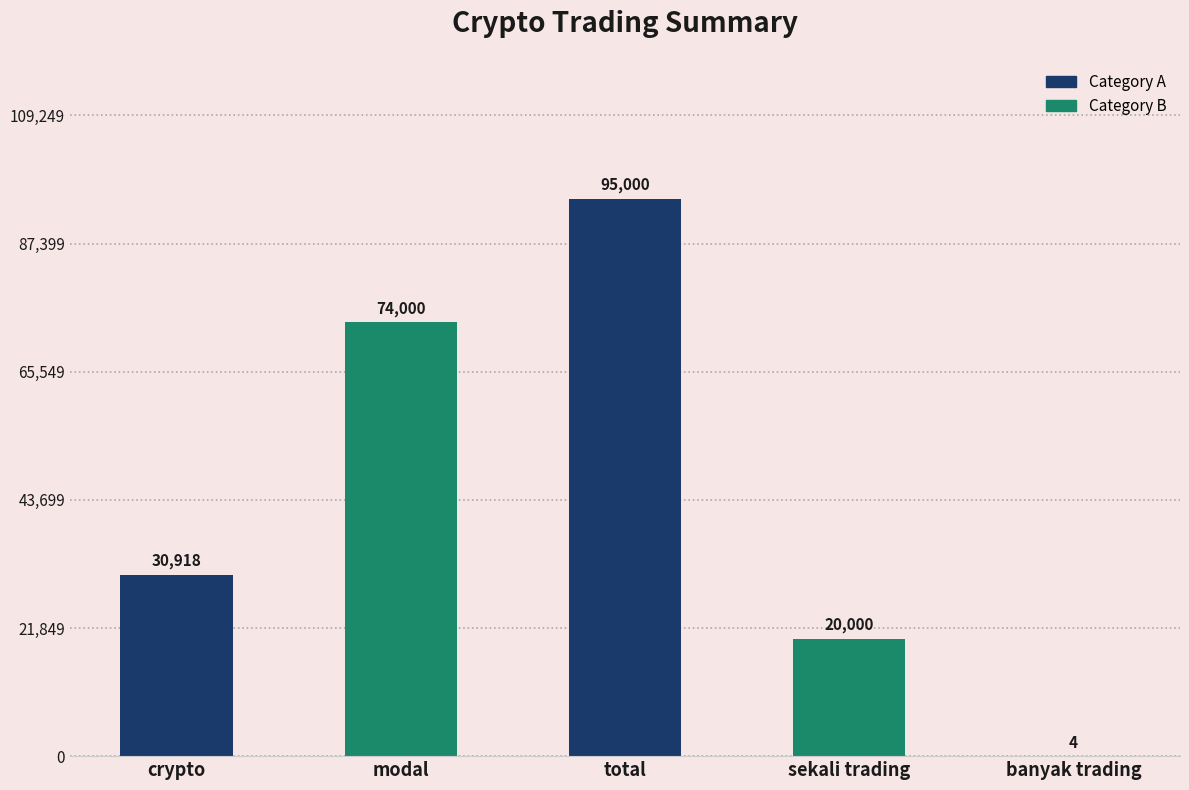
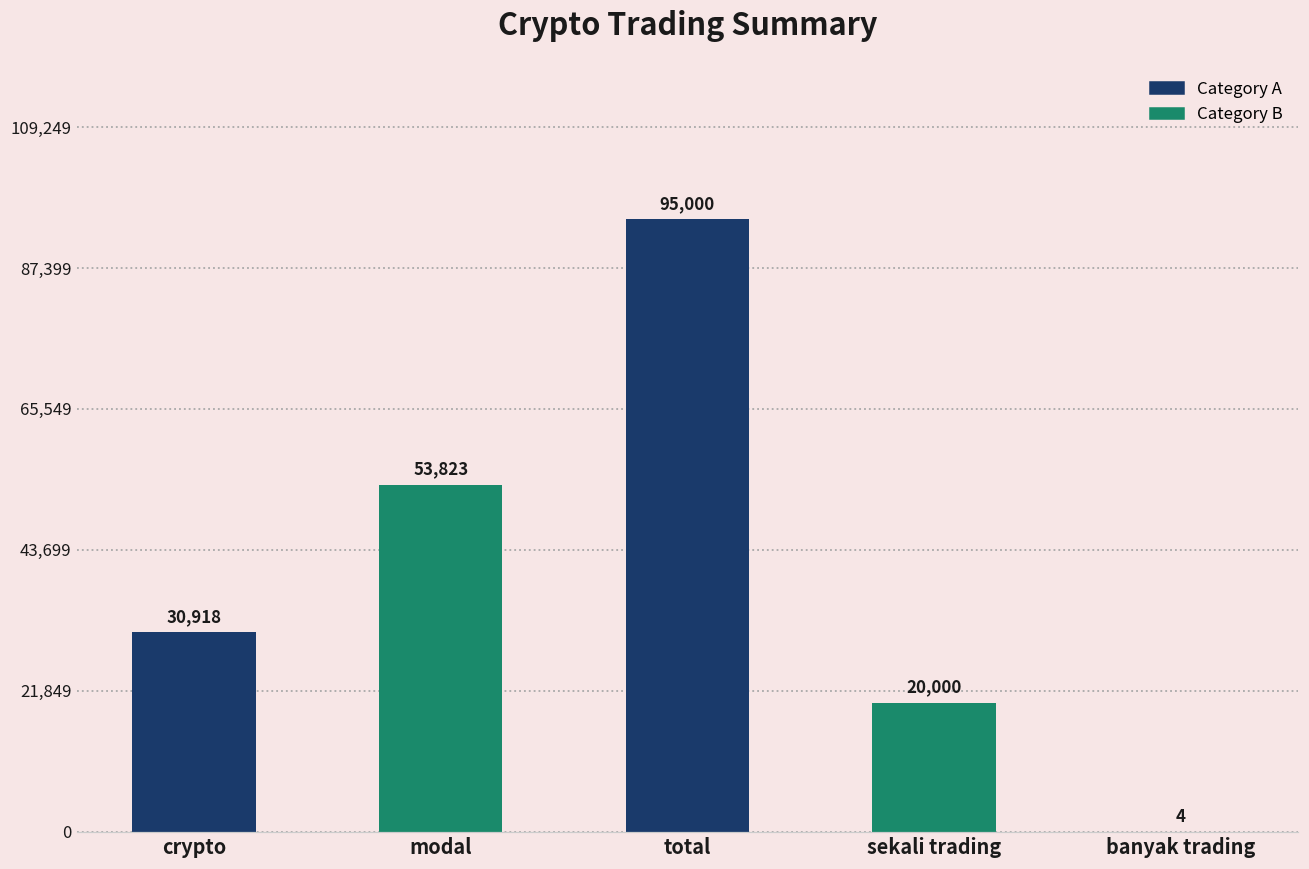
modal: 74,000 -> 53,823
